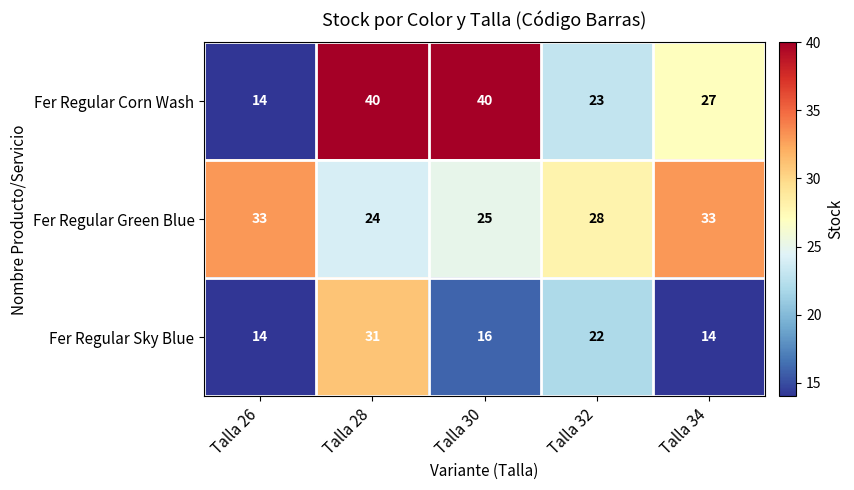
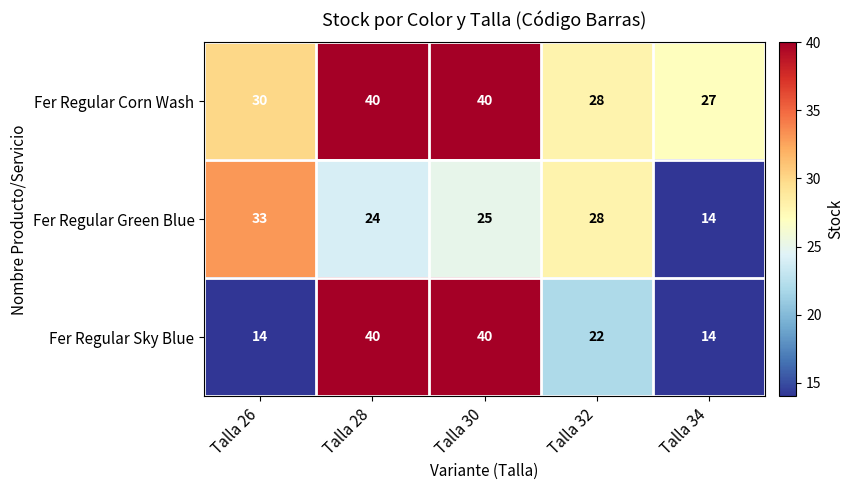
Fer Regular Corn Wash, Talla 26: 14 -> 30
Fer Regular Corn Wash, Talla 32: 23 -> 28
Fer Regular Green Blue, Talla 34: 33 -> 14
Fer Regular Sky Blue, Talla 28: 31 -> 40
Fer Regular Sky Blue, Talla 30: 16 -> 40
